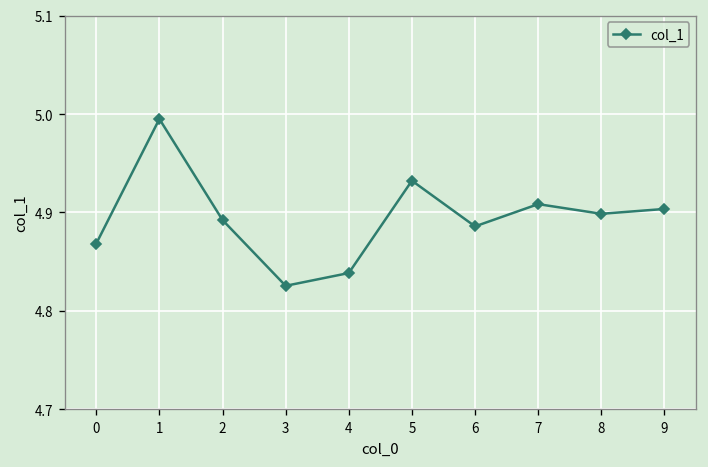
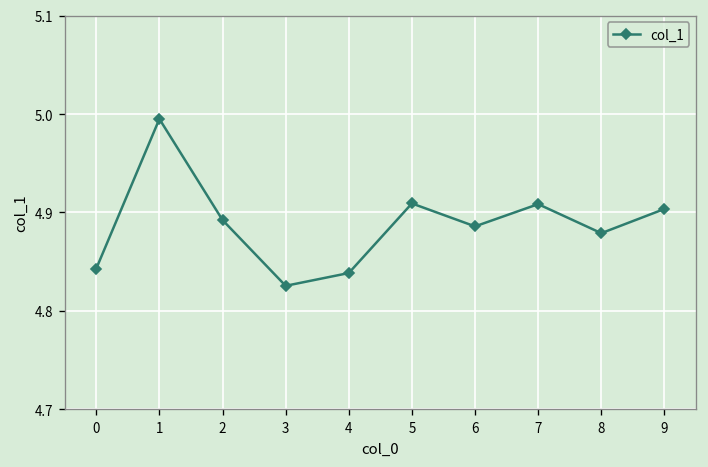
0: 4.87 -> 4.84
5: 4.93 -> 4.91
8: 4.90 -> 4.88
